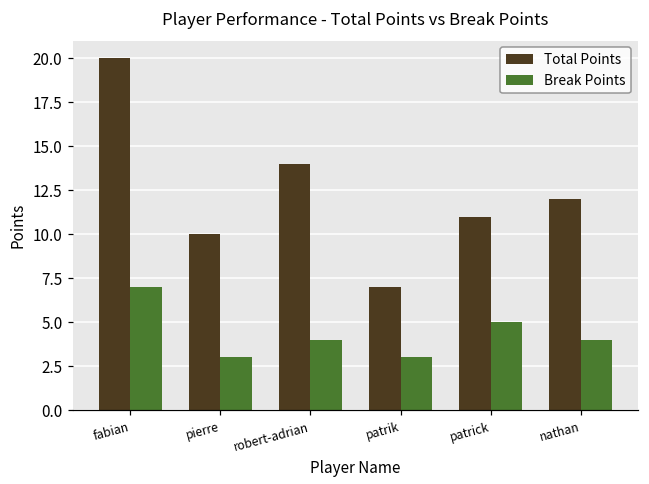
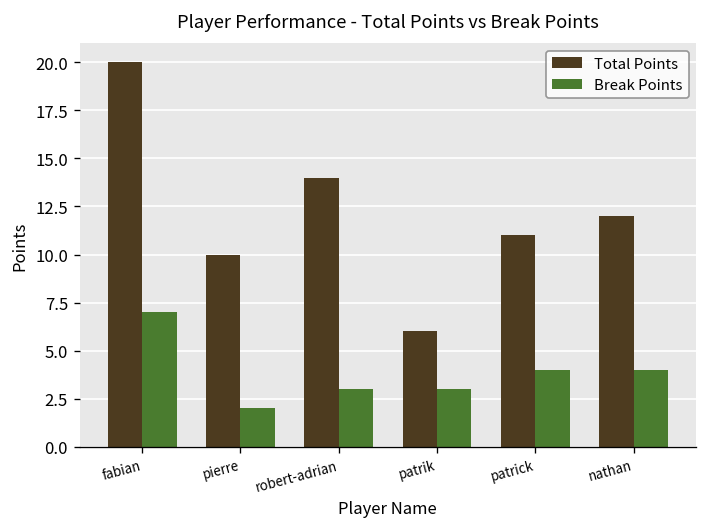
Break Points, pierre: 3 -> 2
Break Points, robert-adrian: 4 -> 3
Total Points, patrik: 7 -> 6
Break Points, patrick: 5 -> 4
